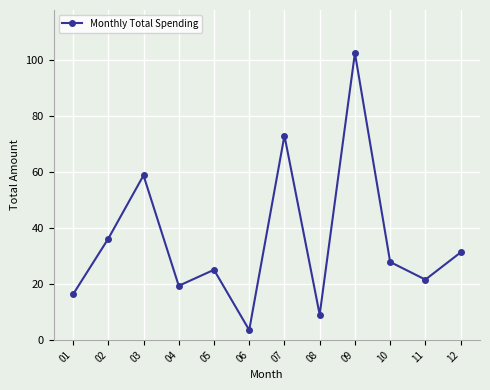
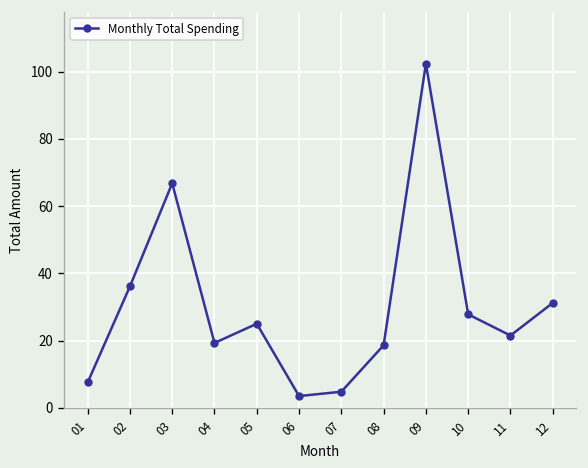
01: 16 -> 8
03: 59 -> 67
07: 73 -> 5
08: 9 -> 19
